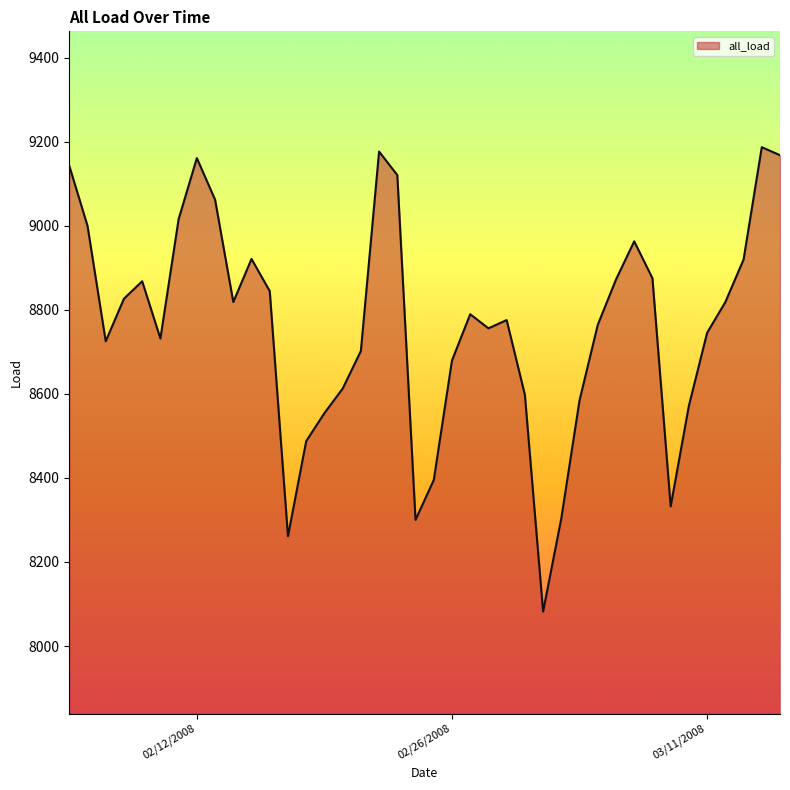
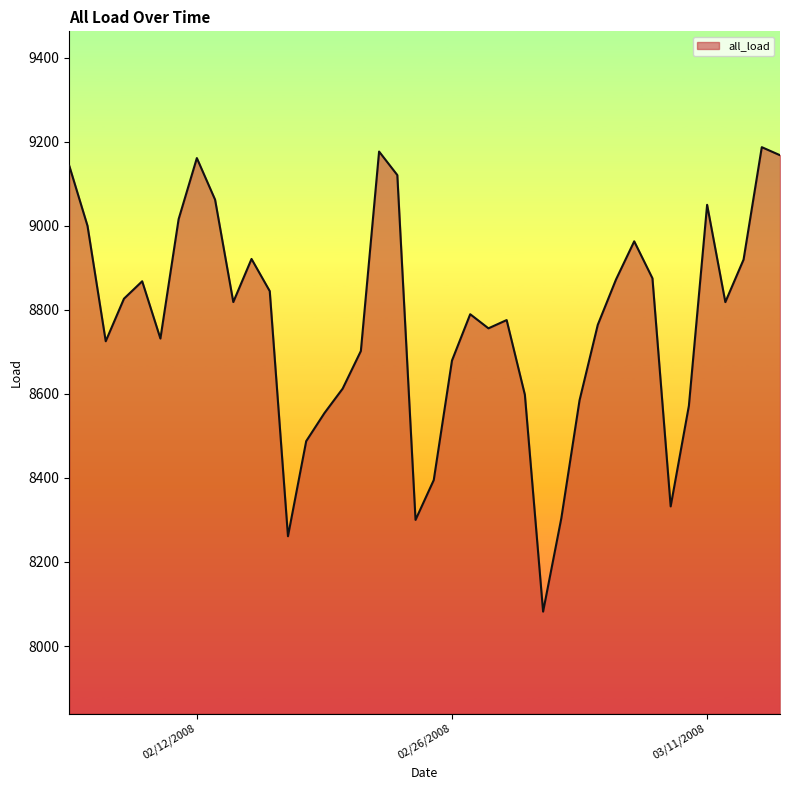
03/11/2008: 8750 -> 9050
